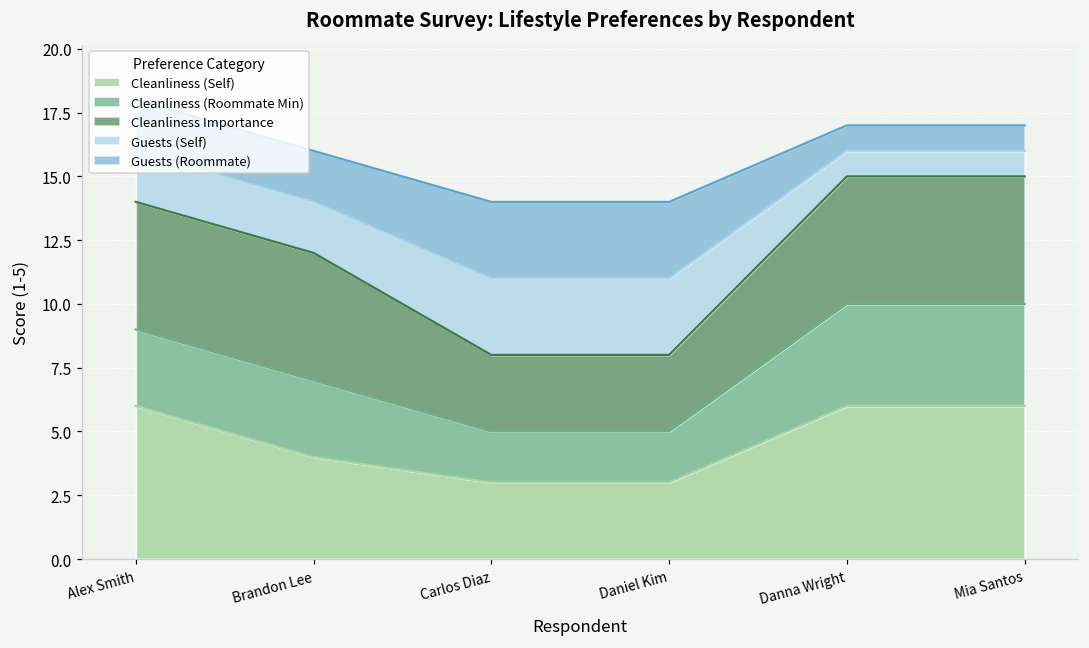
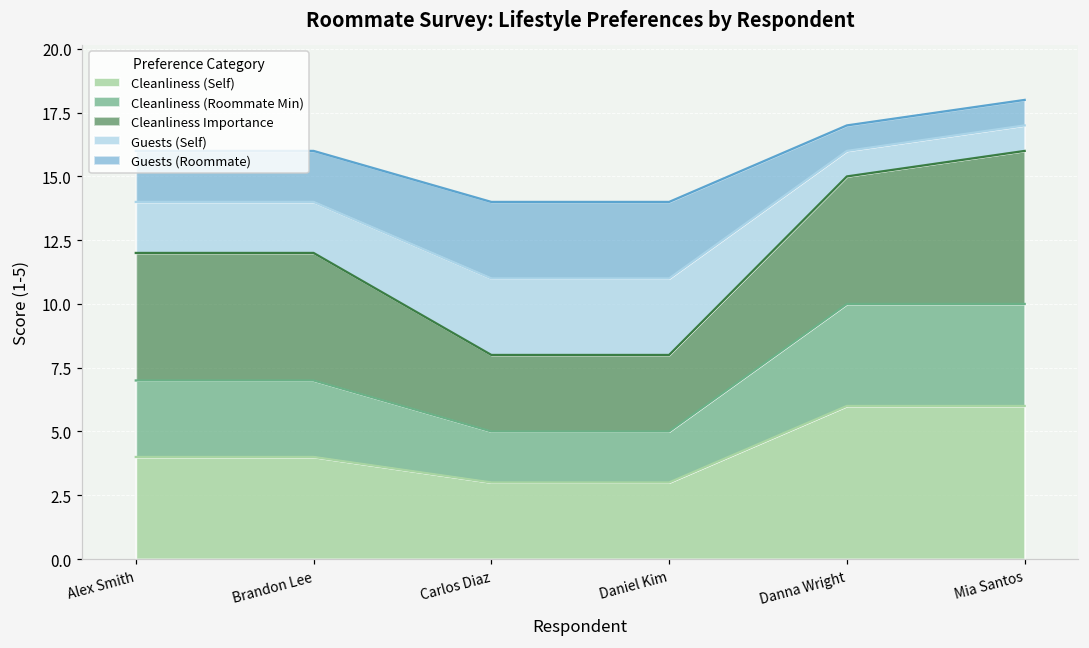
Cleanliness (Self), Alex Smith: 6 -> 4
Cleanliness Importance, Mia Santos: 5 -> 6
